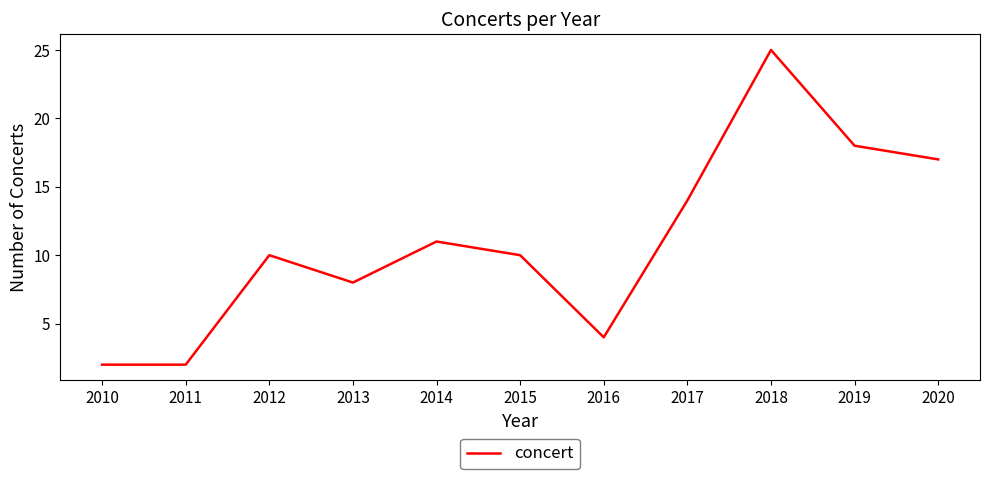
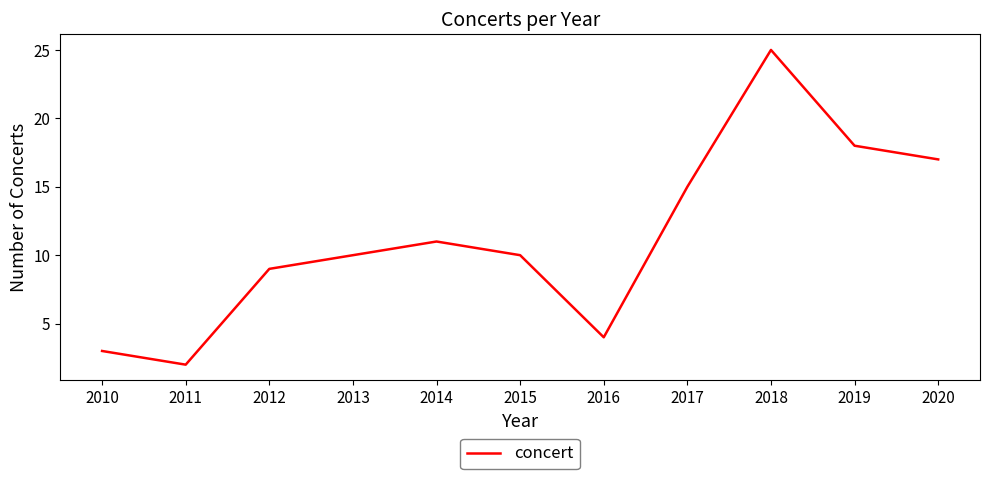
2010: 2 -> 3
2012: 10 -> 9
2013: 8 -> 10
2017: 14 -> 15
